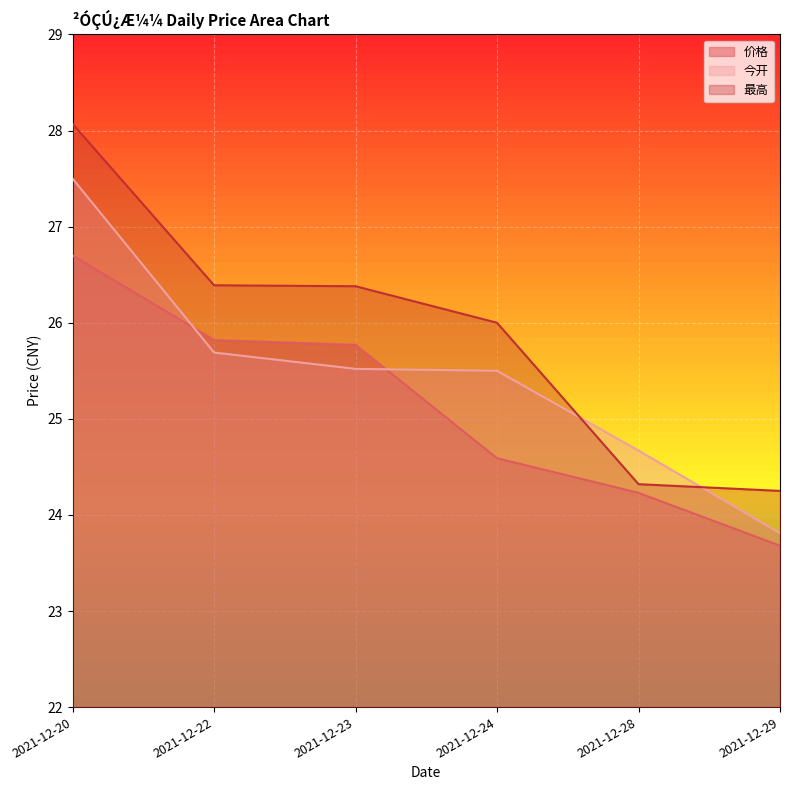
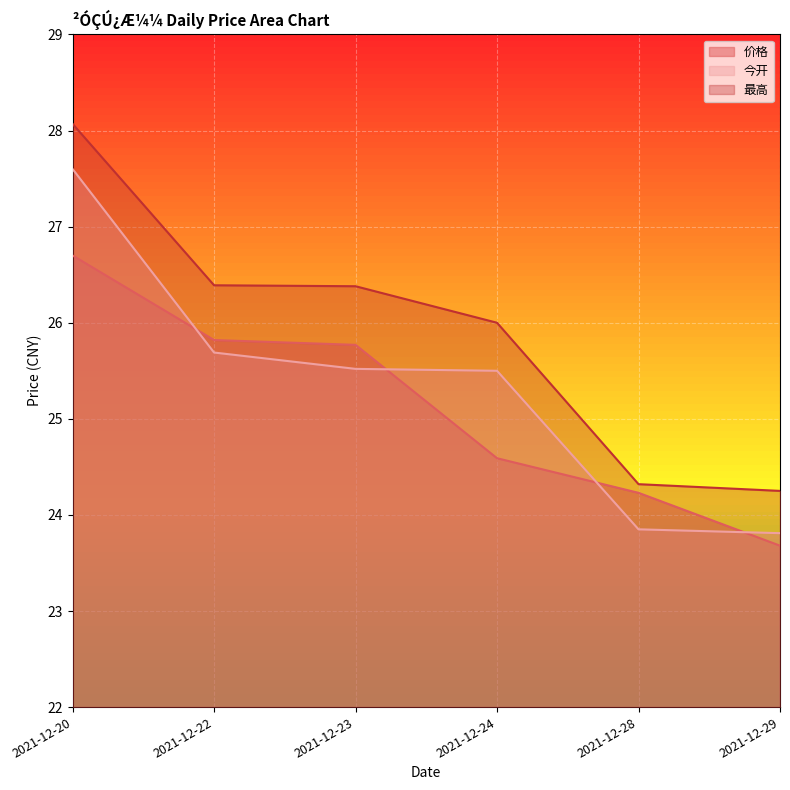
今开, 2021-12-20: 27.5 -> 27.6
今开, 2021-12-28: 24.7 -> 23.9
